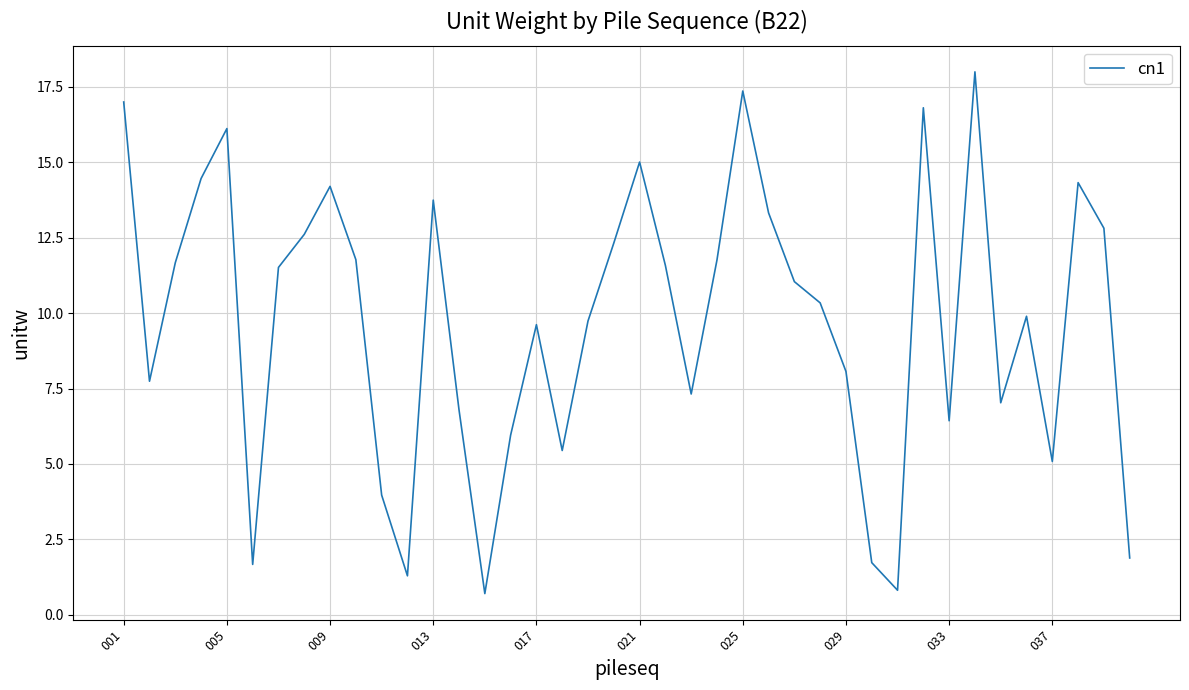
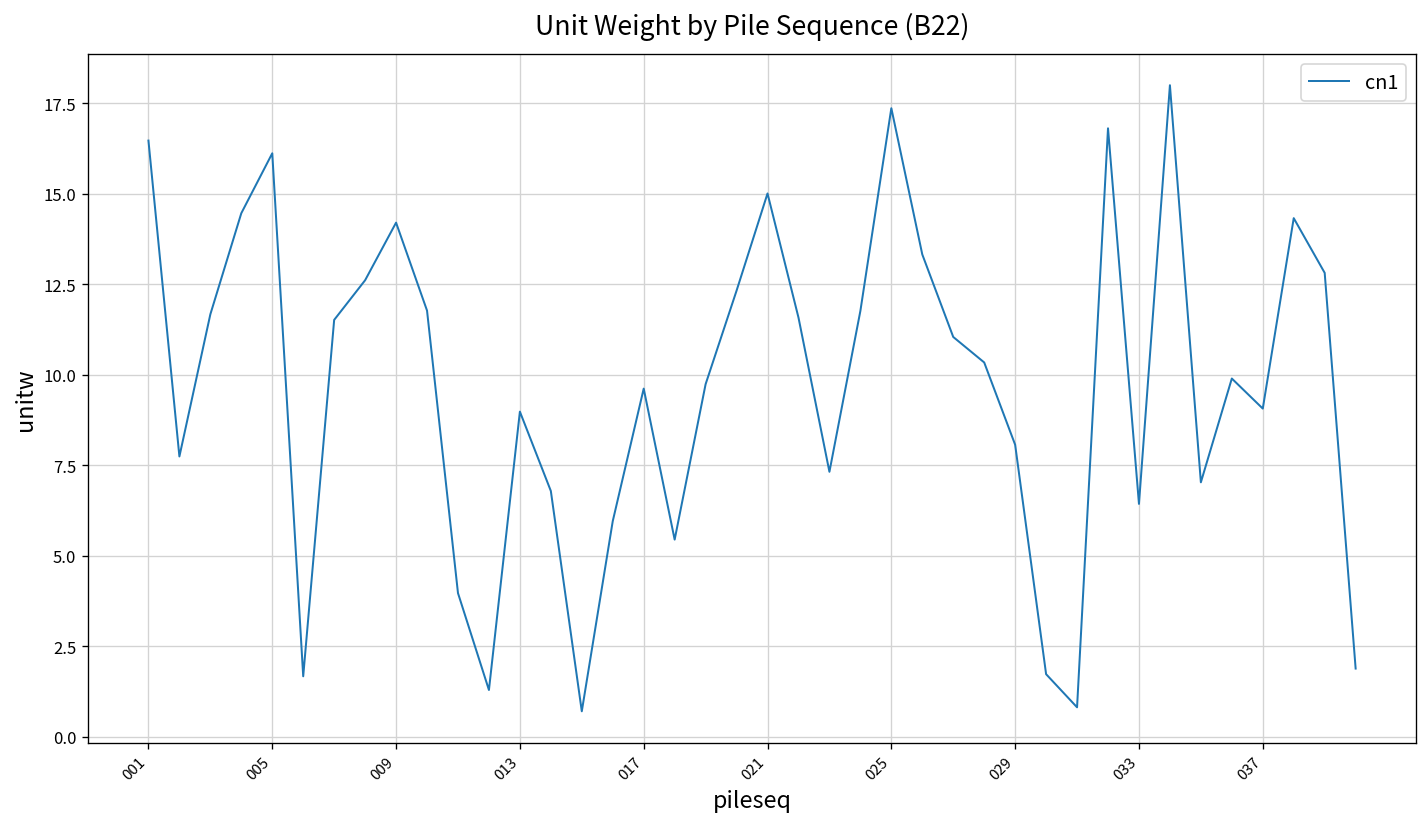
001: 17.0 -> 16.5
013: 13.7 -> 9.0
037: 5.1 -> 9.1
